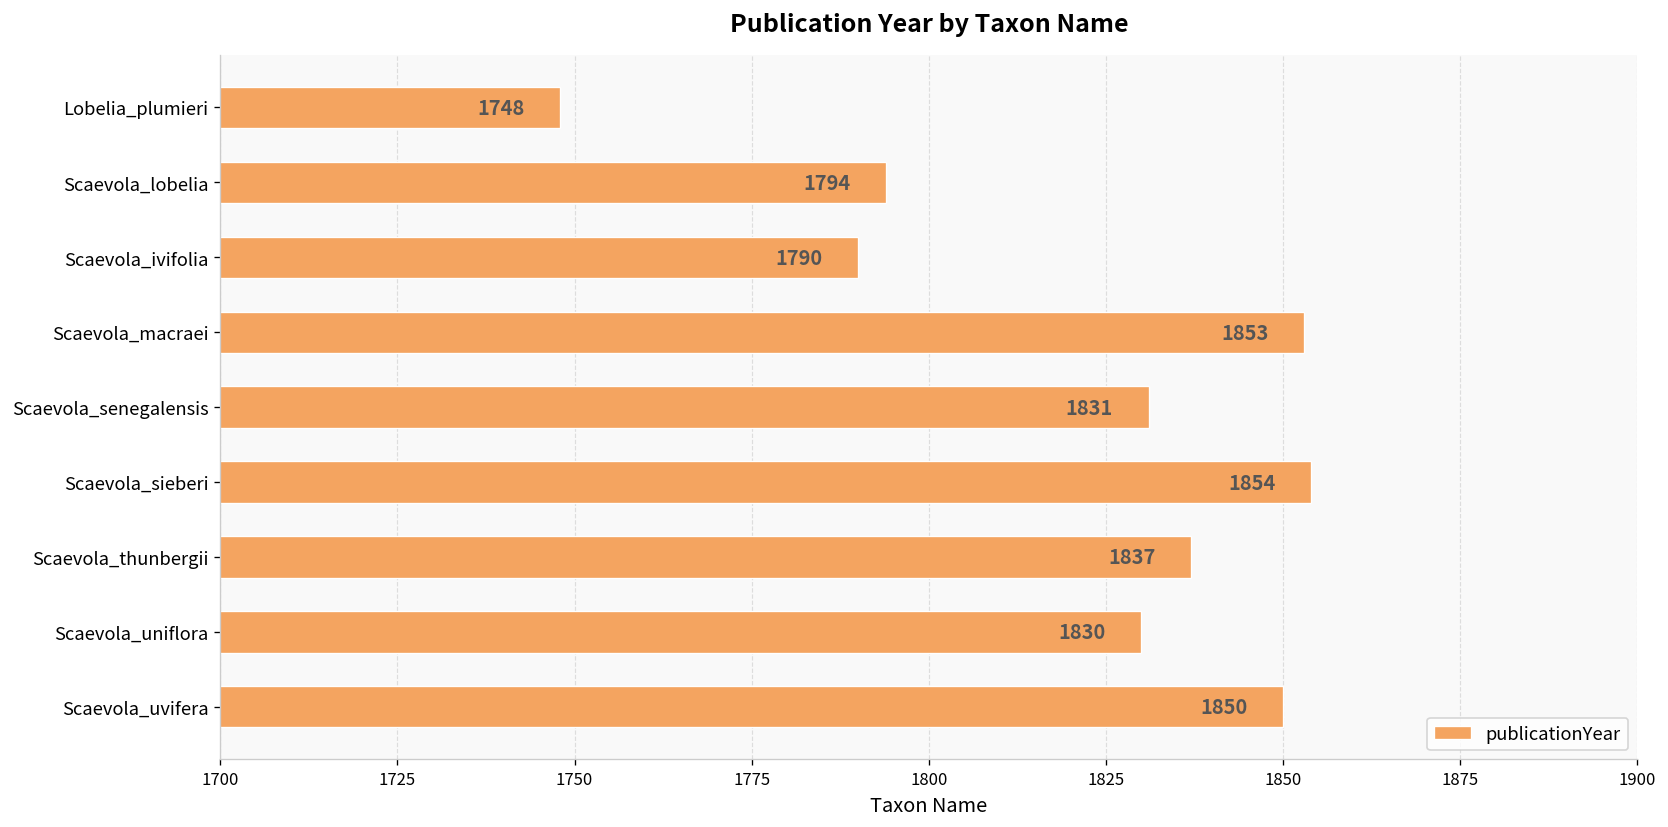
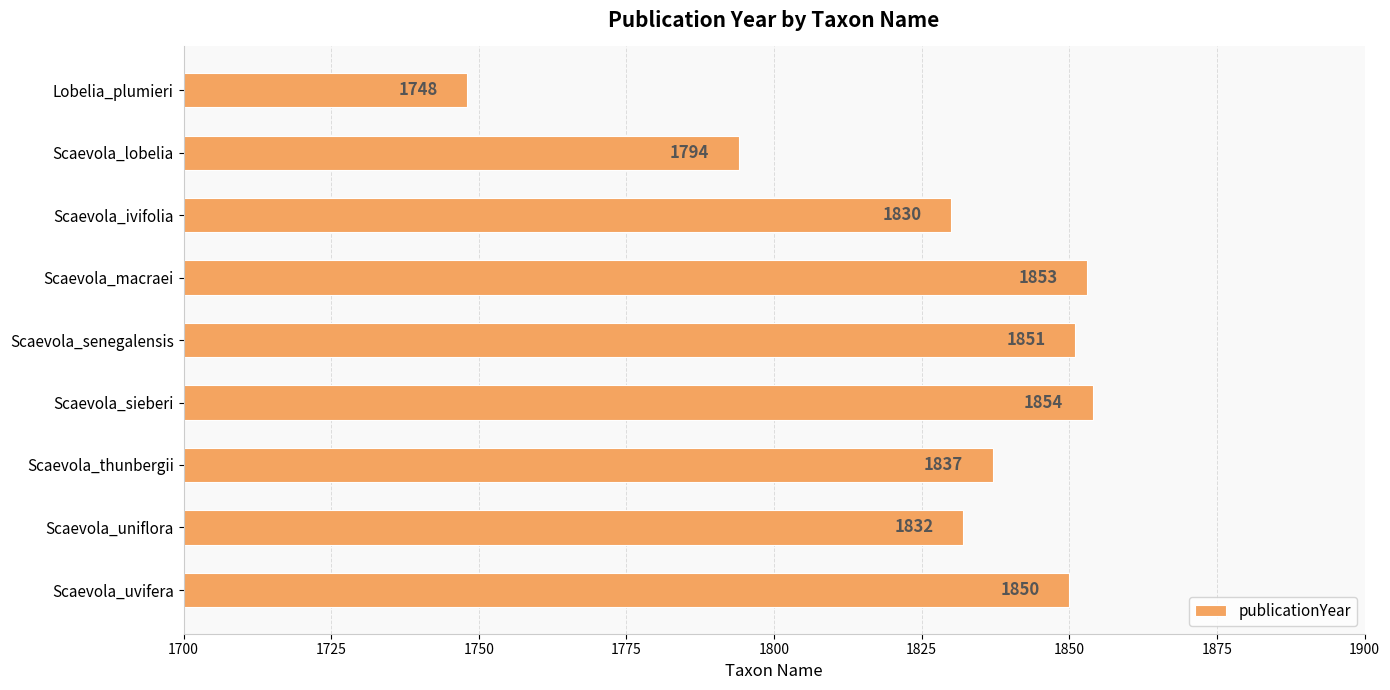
Scaevola_ivifolia: 1790 -> 1830
Scaevola_senegalensis: 1831 -> 1851
Scaevola_uniflora: 1830 -> 1832
